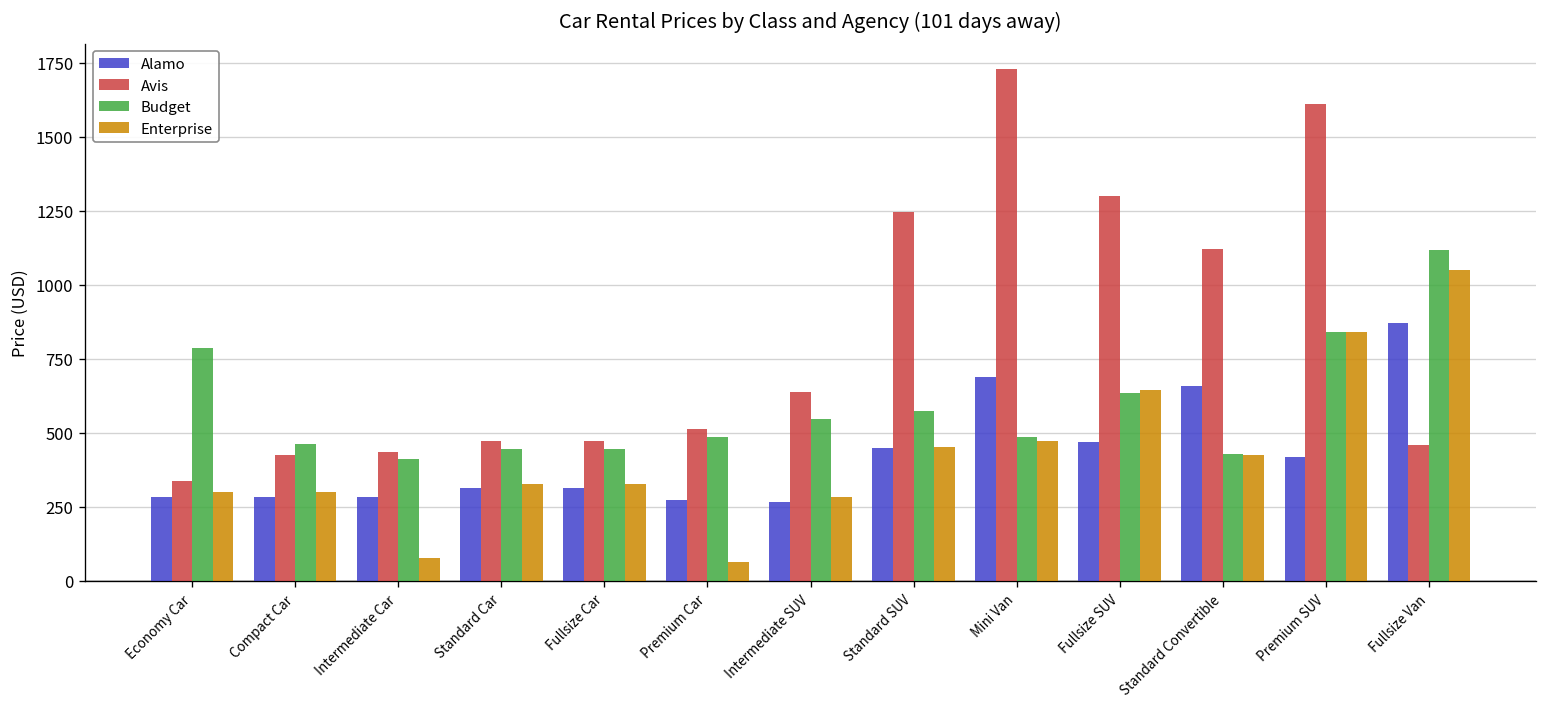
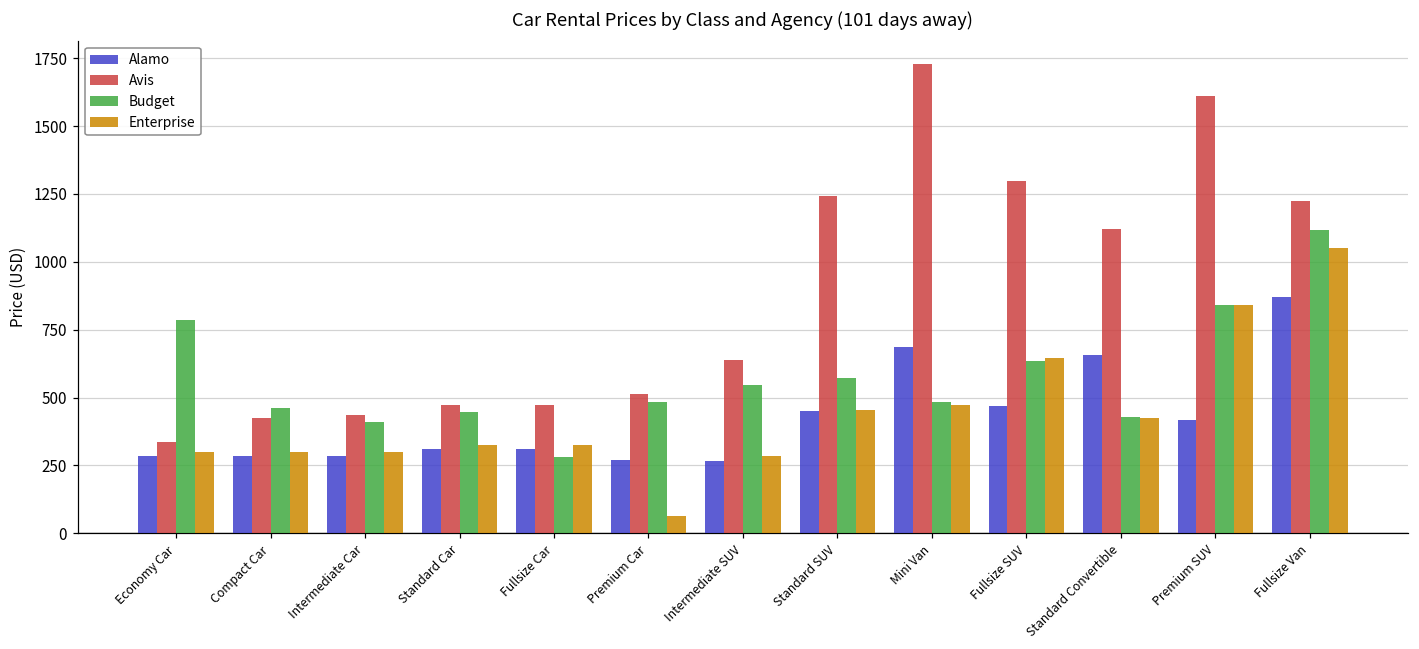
Enterprise, Intermediate Car: 80 -> 300
Budget, Fullsize Car: 450 -> 280
Avis, Fullsize Van: 460 -> 1220
